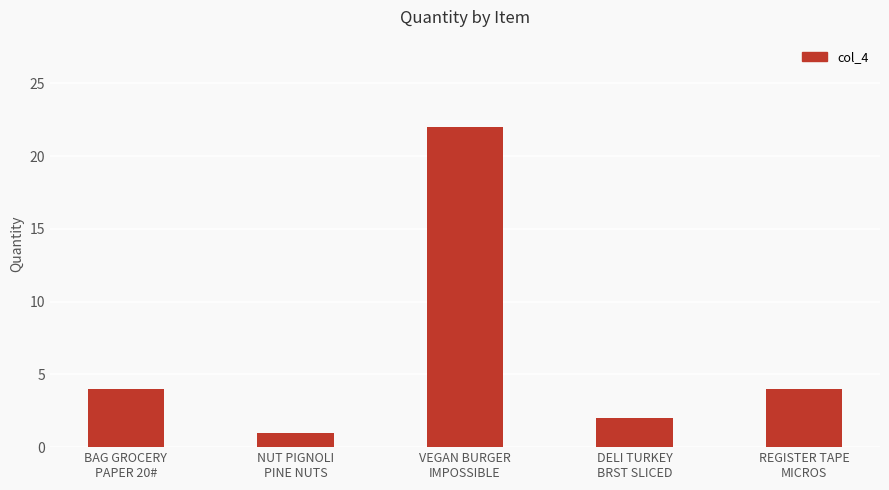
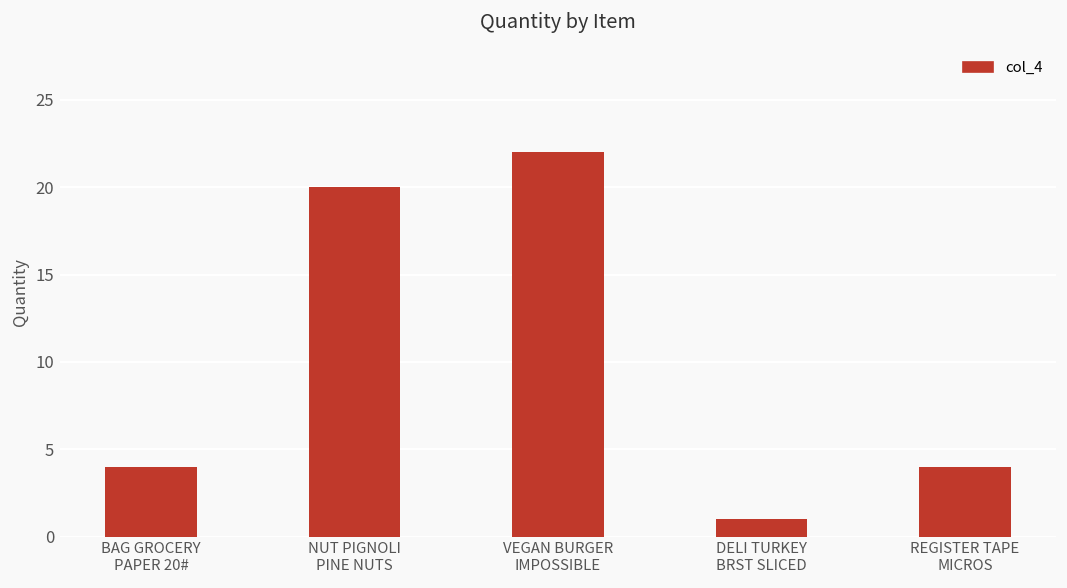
NUT PIGNOLI PINE NUTS: 1 -> 20
DELI TURKEY BRST SLICED: 2 -> 1
